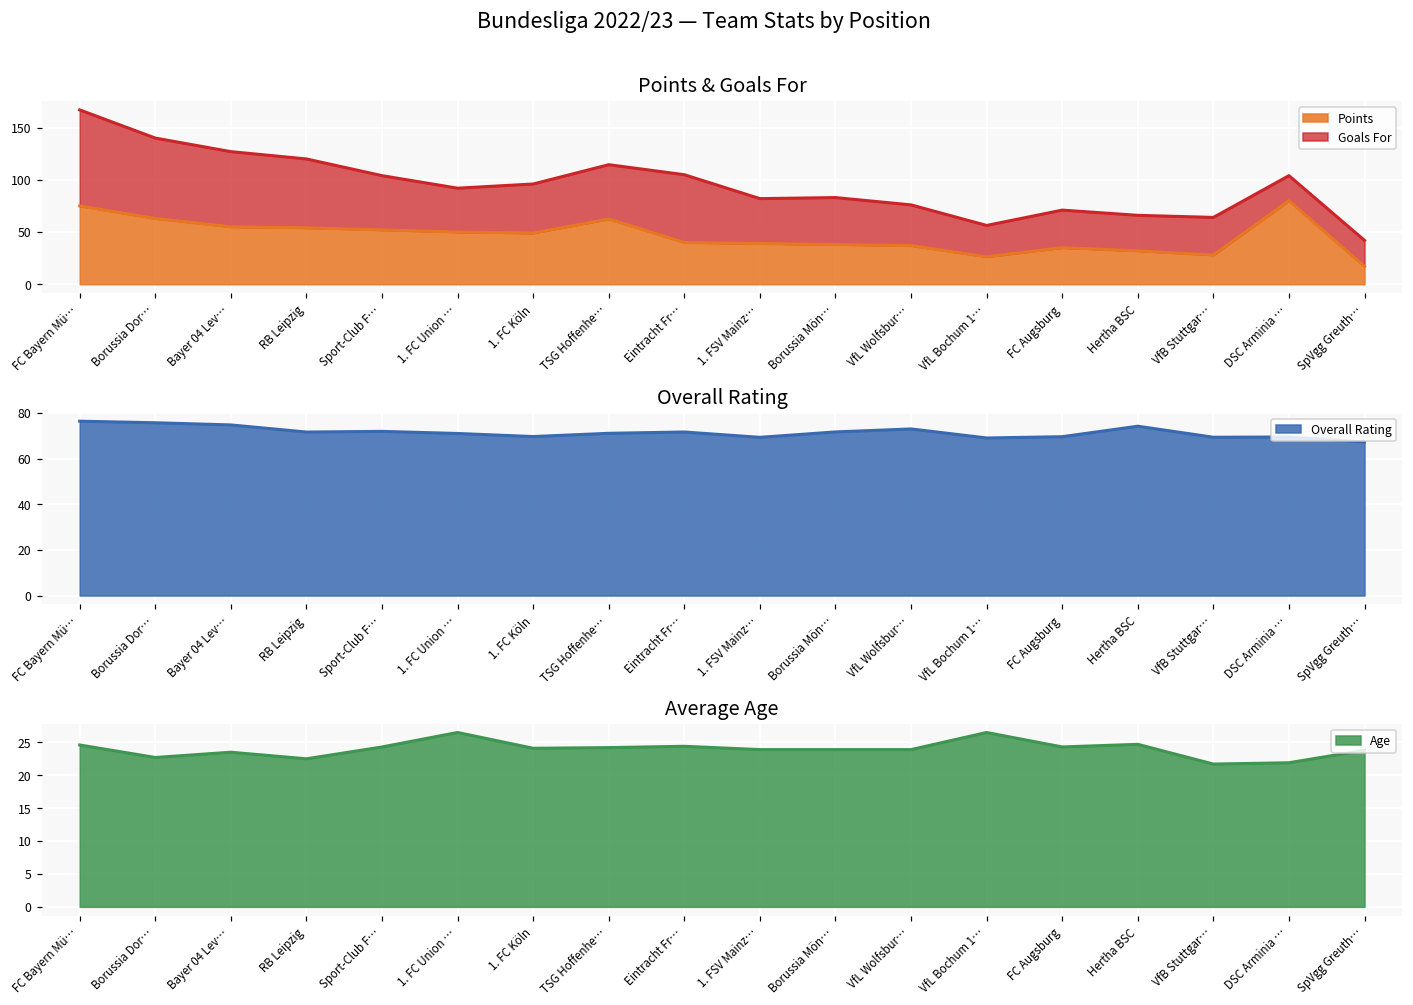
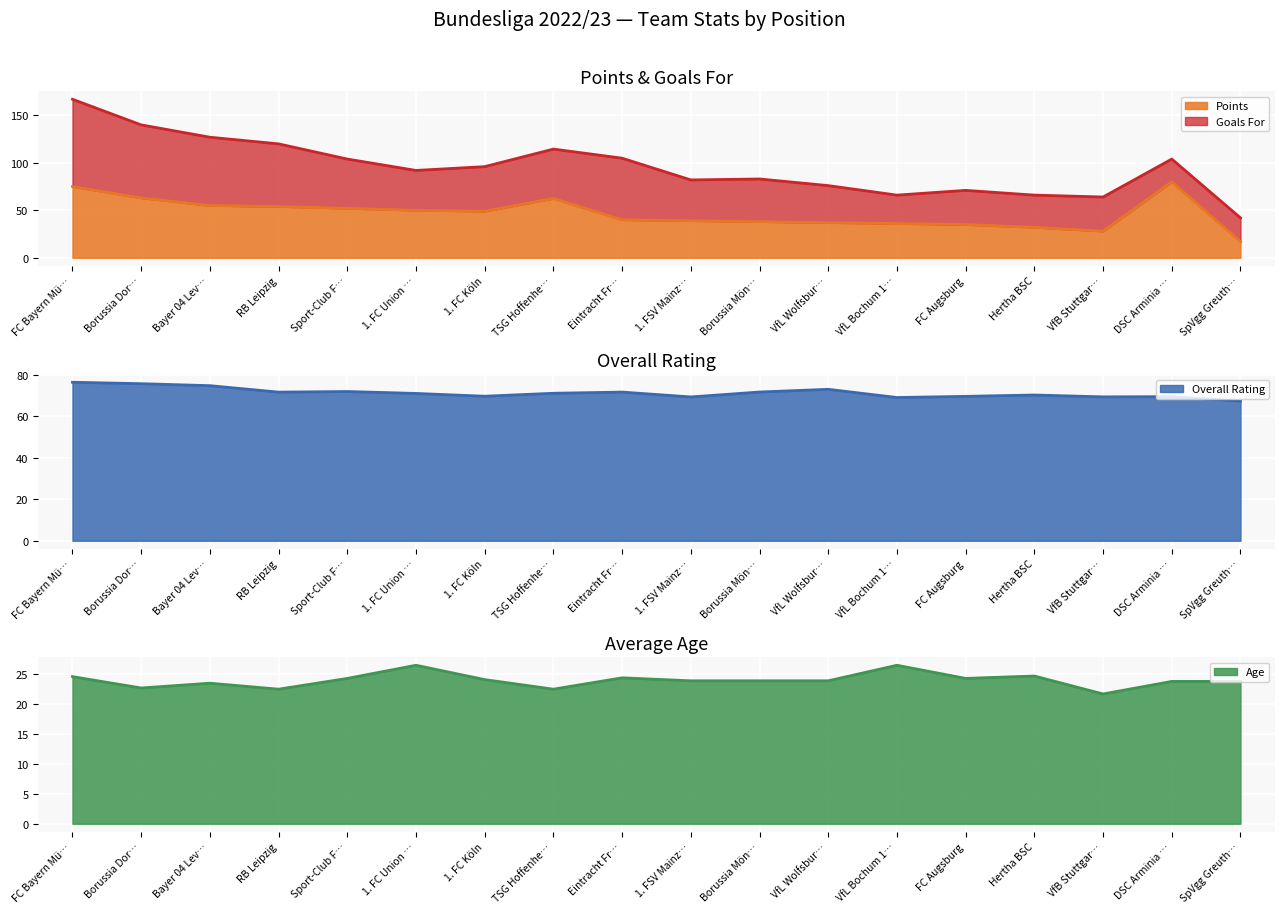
Points & Goals For, Points, VfL Bochum 1…: 30 -> 40
Overall Rating, Hertha BSC: 74 -> 70
Average Age, TSG Hoffenhe…: 24 -> 23
Average Age, DSC Arminia …: 22 -> 24
